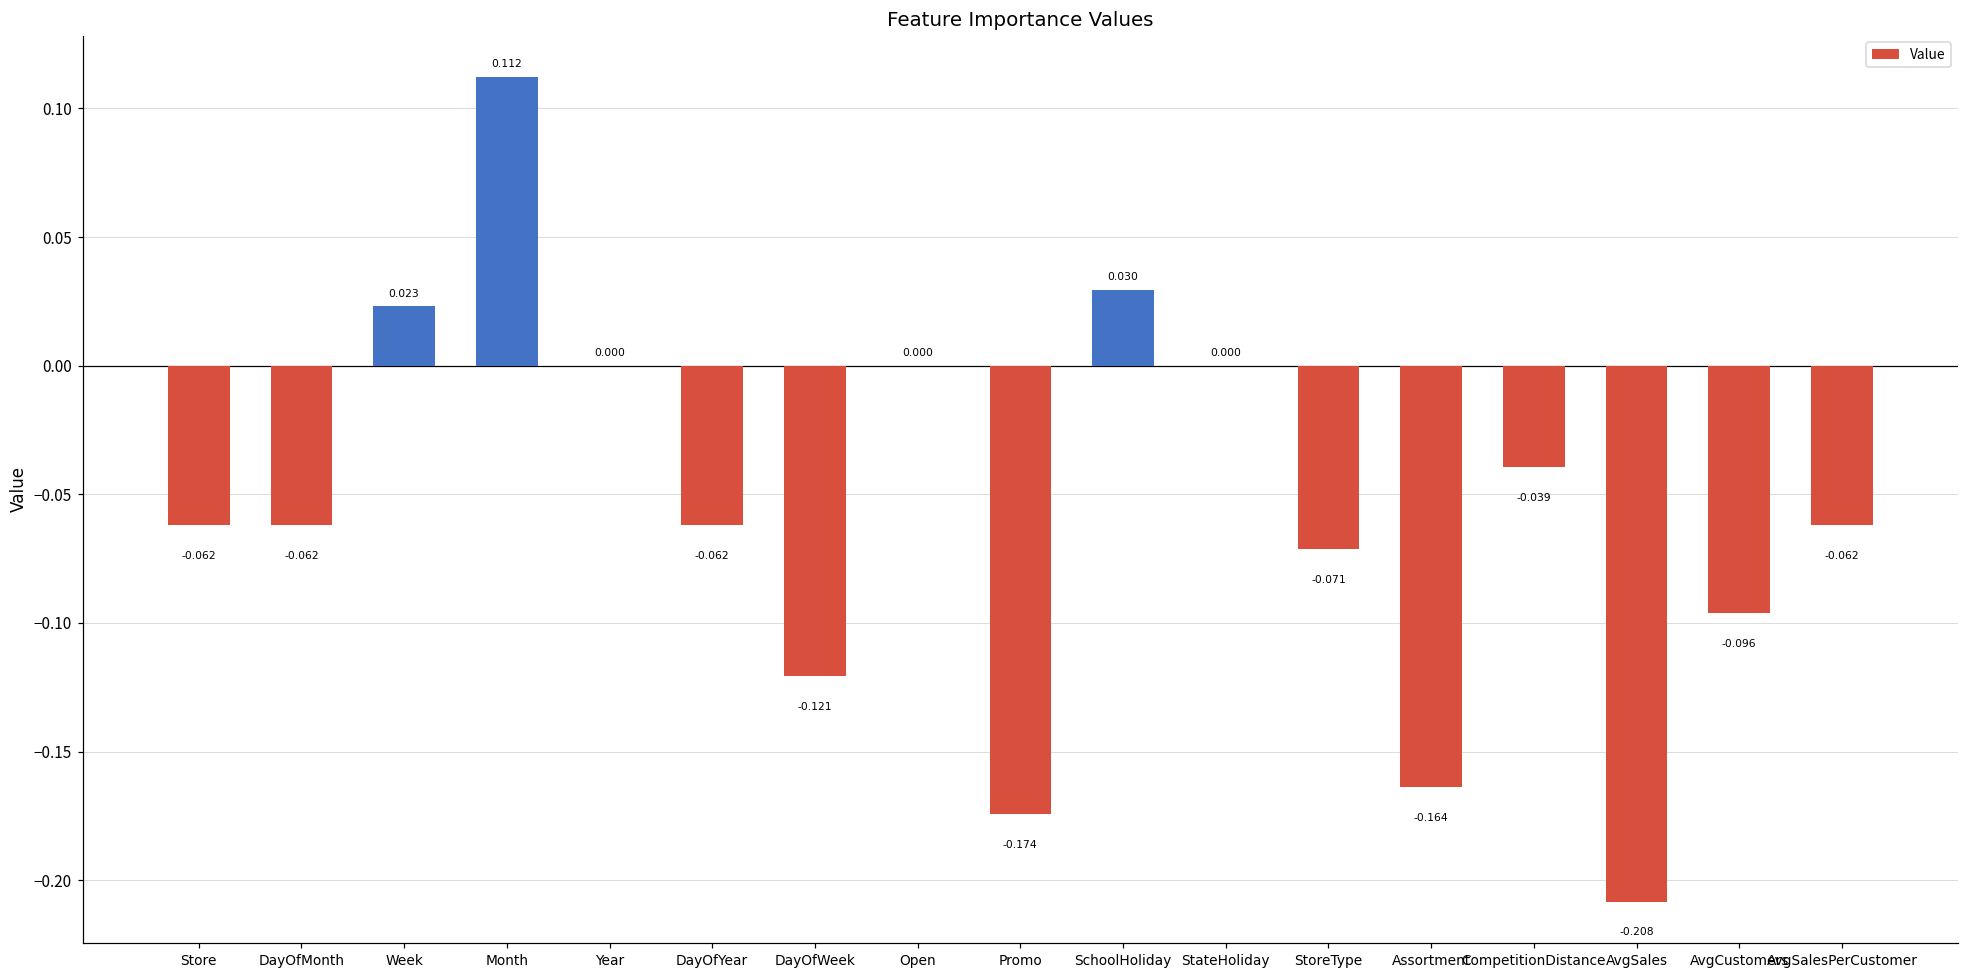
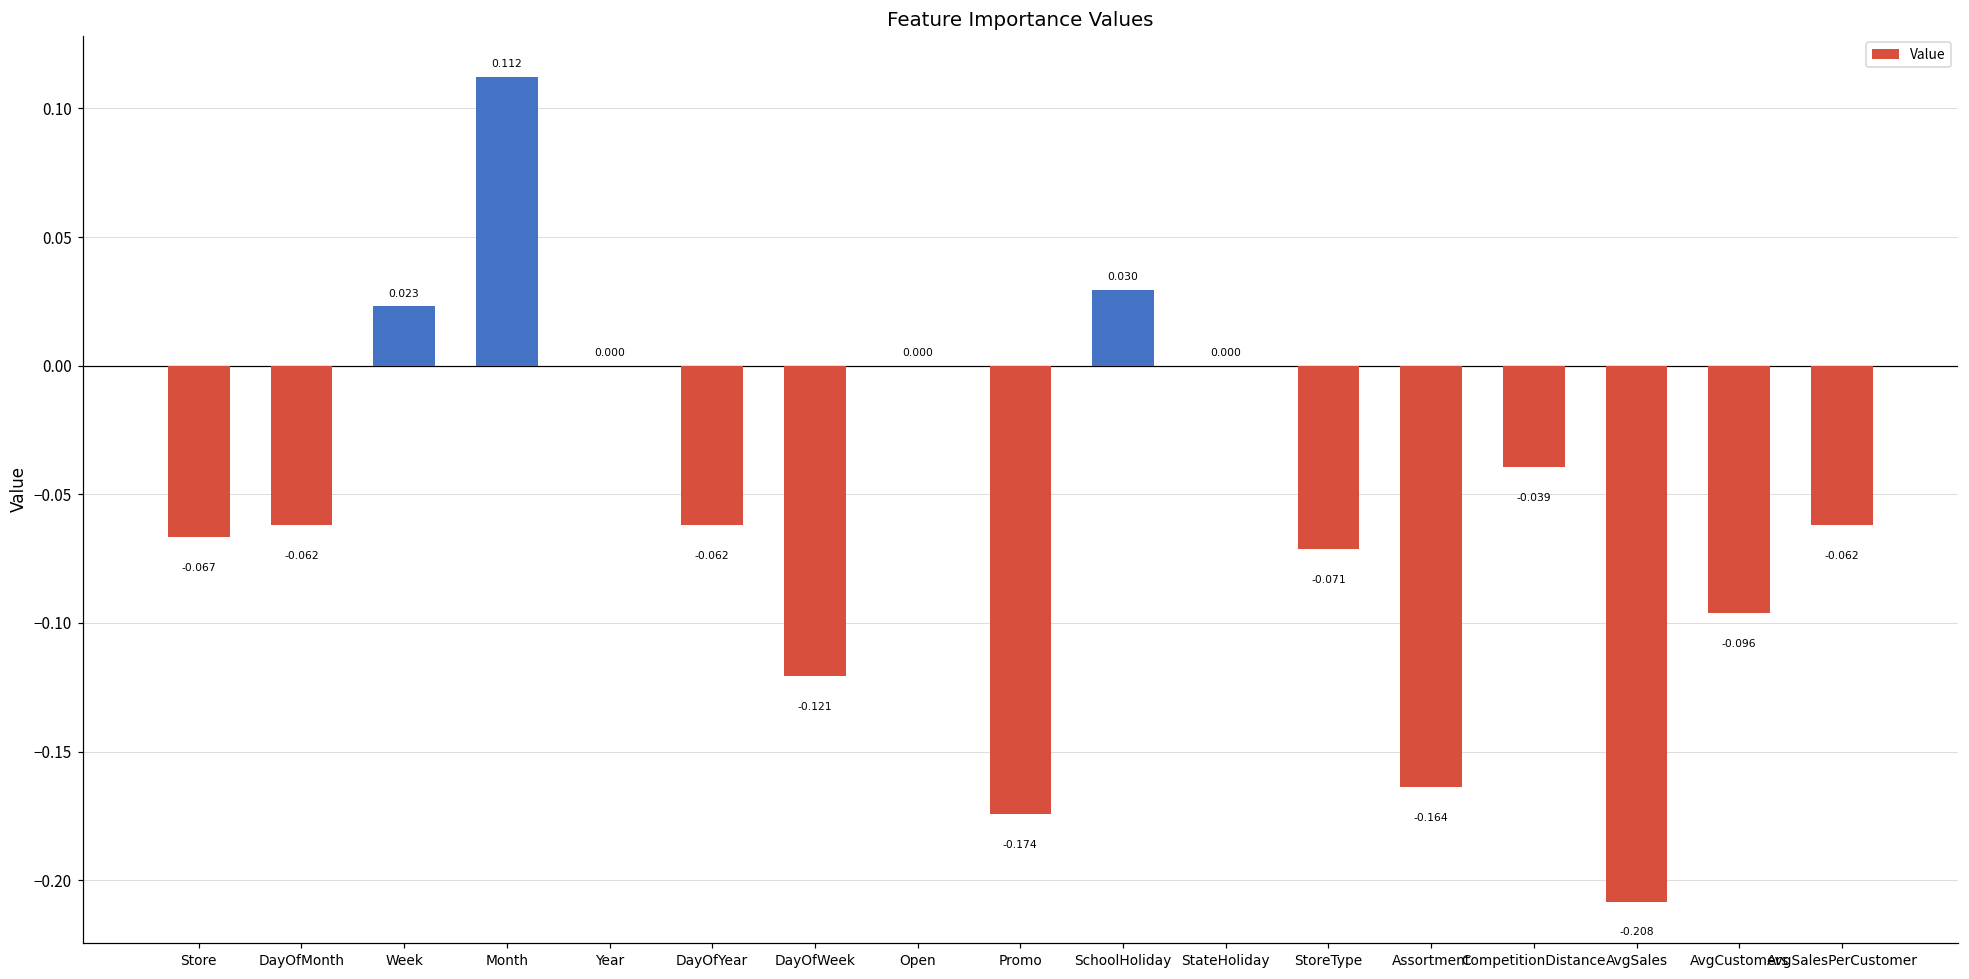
Store: -0.062 -> -0.067
